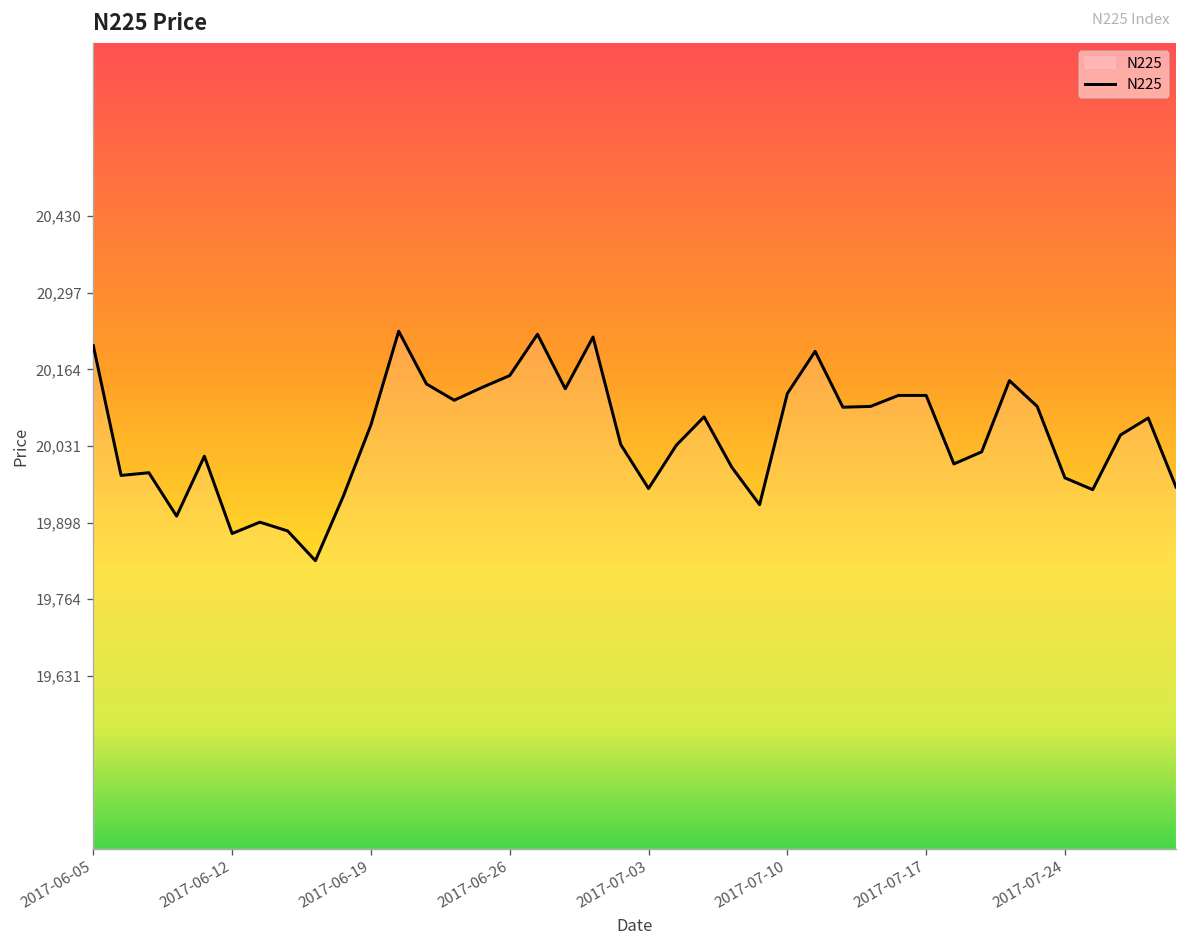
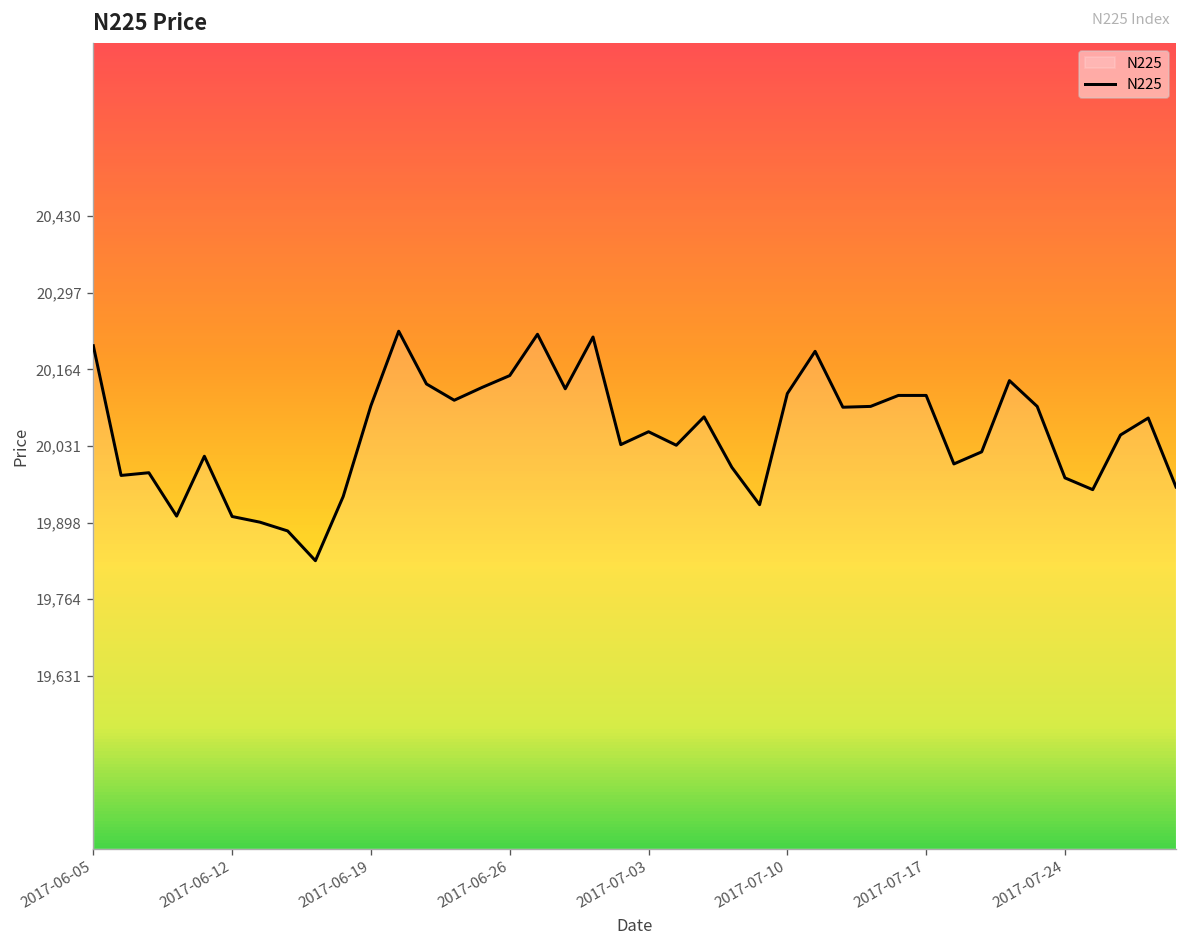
2017-06-12: 19,880 -> 19,910
2017-06-19: 20,070 -> 20,100
2017-07-03: 19,960 -> 20,060
